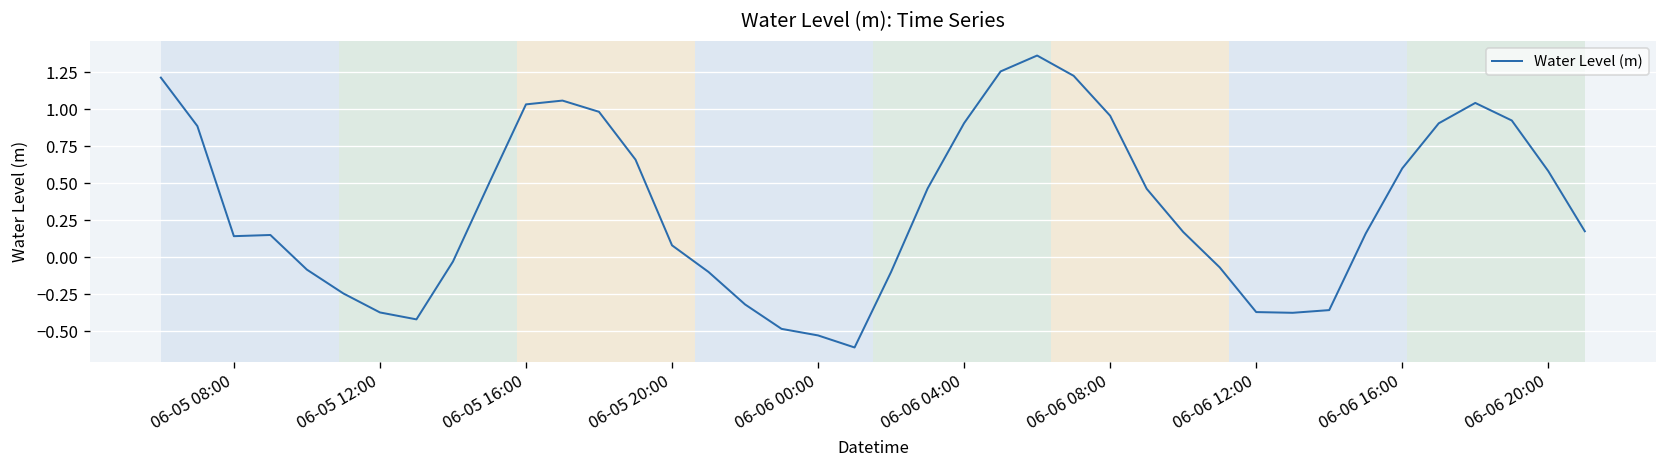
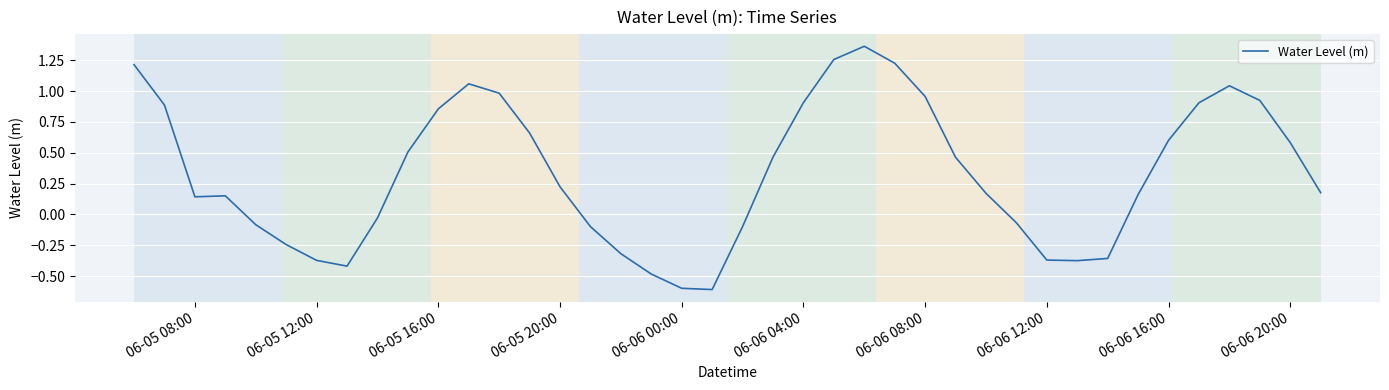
06-05 16:00: 1.03 -> 0.86
06-05 20:00: 0.08 -> 0.22
06-06 00:00: -0.53 -> -0.60
